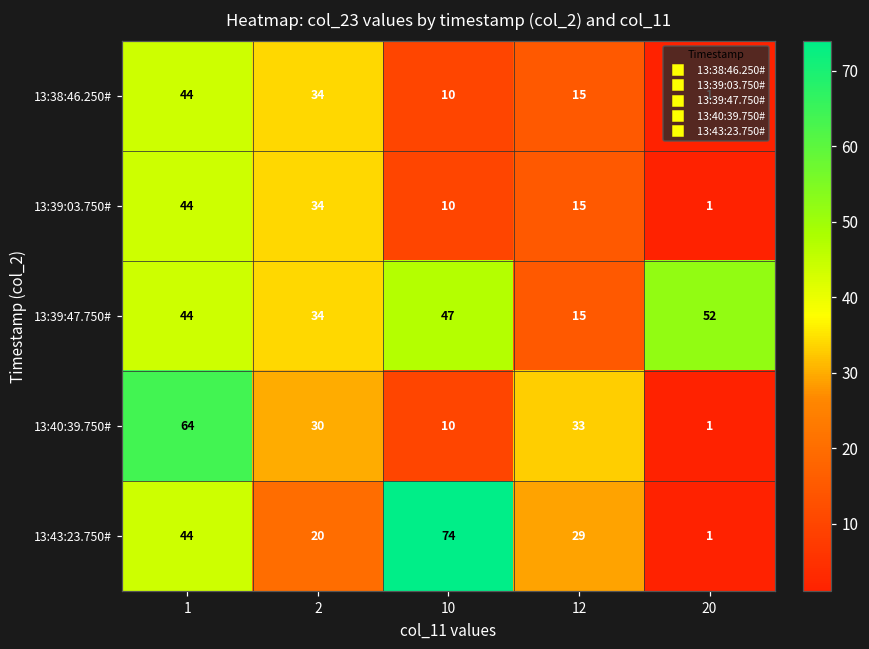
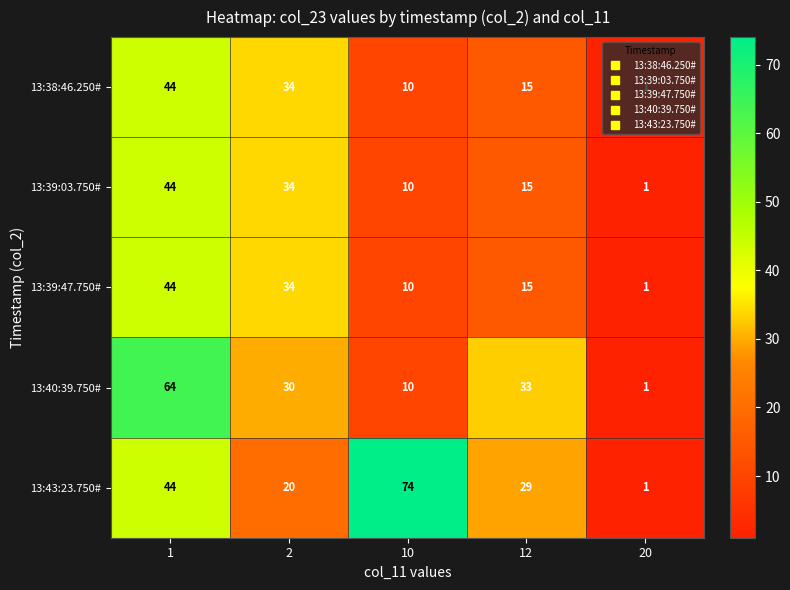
13:39:47.750#, 10: 47 -> 10
13:39:47.750#, 20: 52 -> 1
